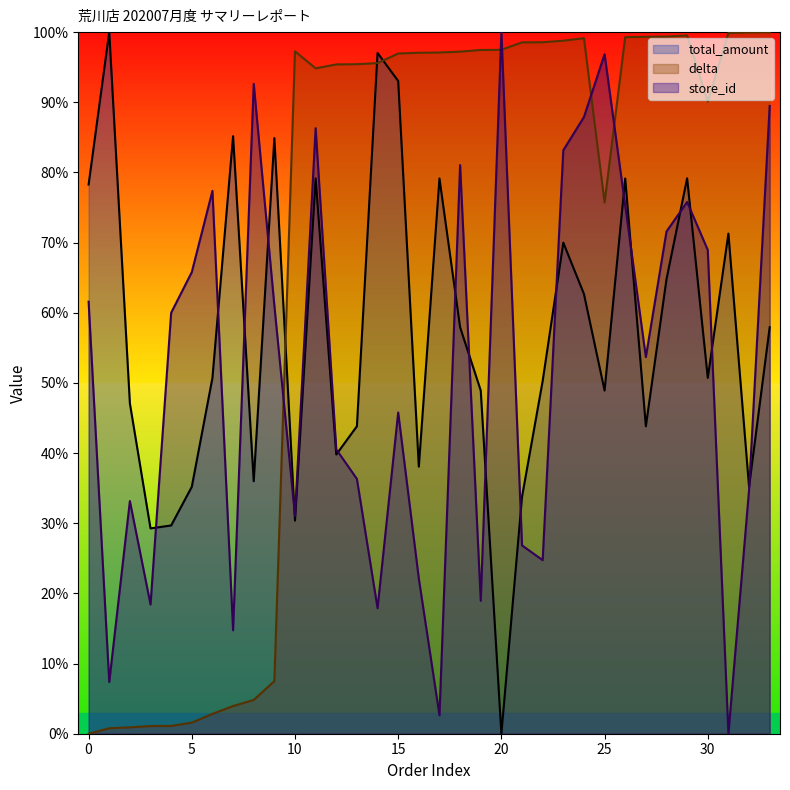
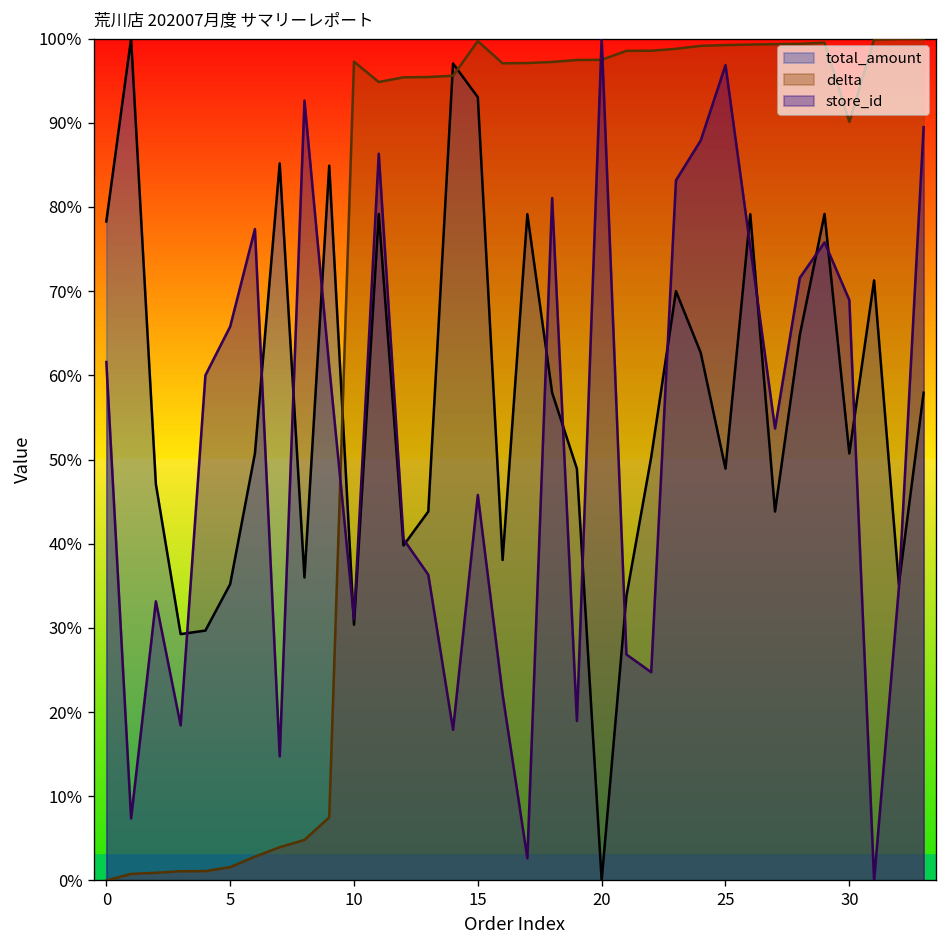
delta, 15: 97% -> 100%
delta, 25: 76% -> 99%
